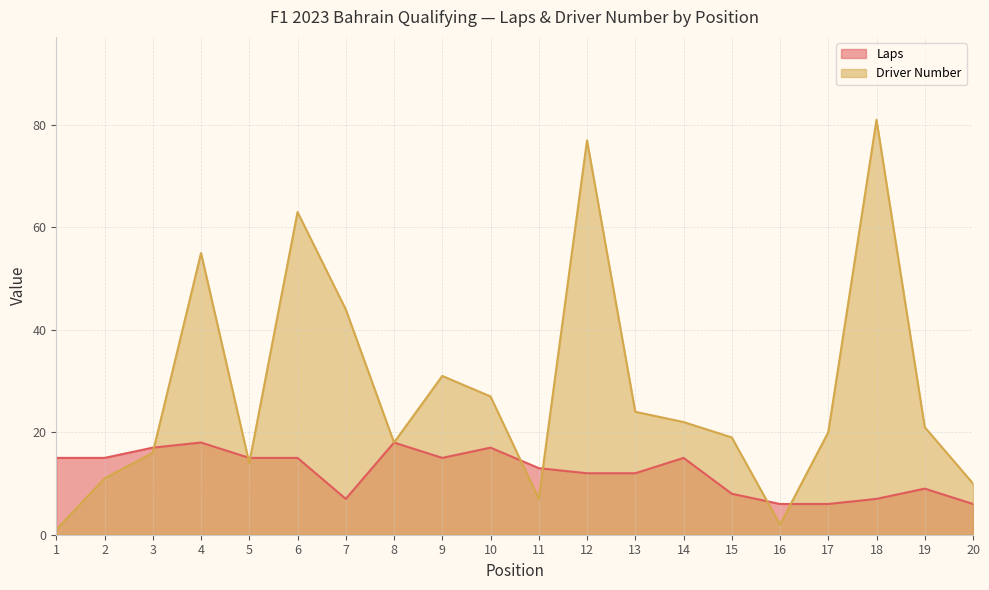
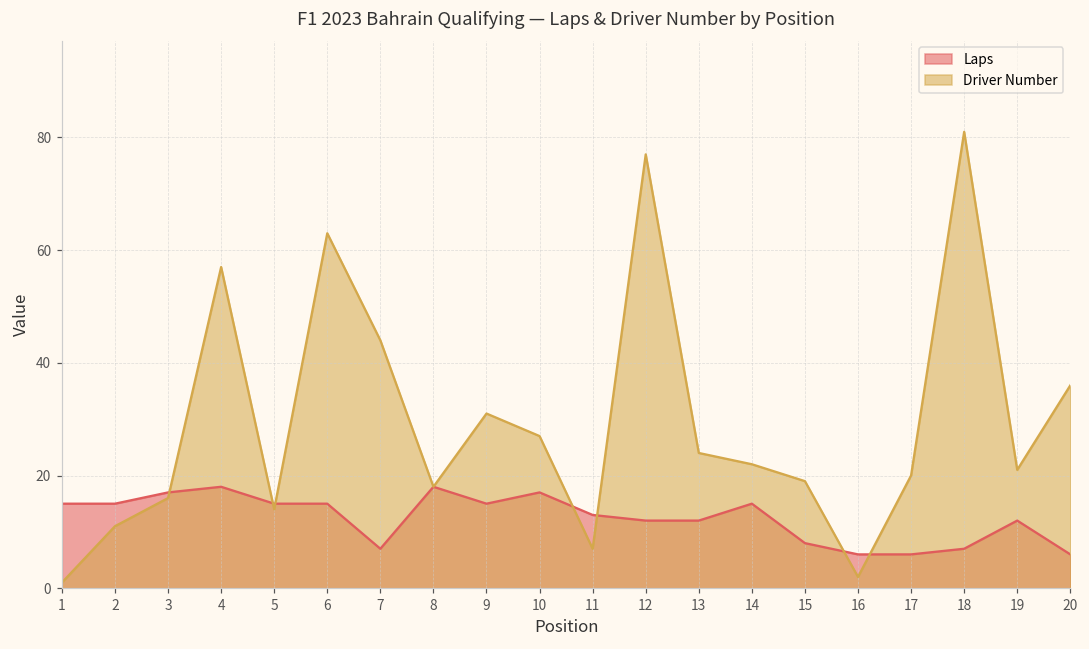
Driver Number, 4: 55 -> 57
Laps, 19: 9 -> 12
Driver Number, 20: 10 -> 36
